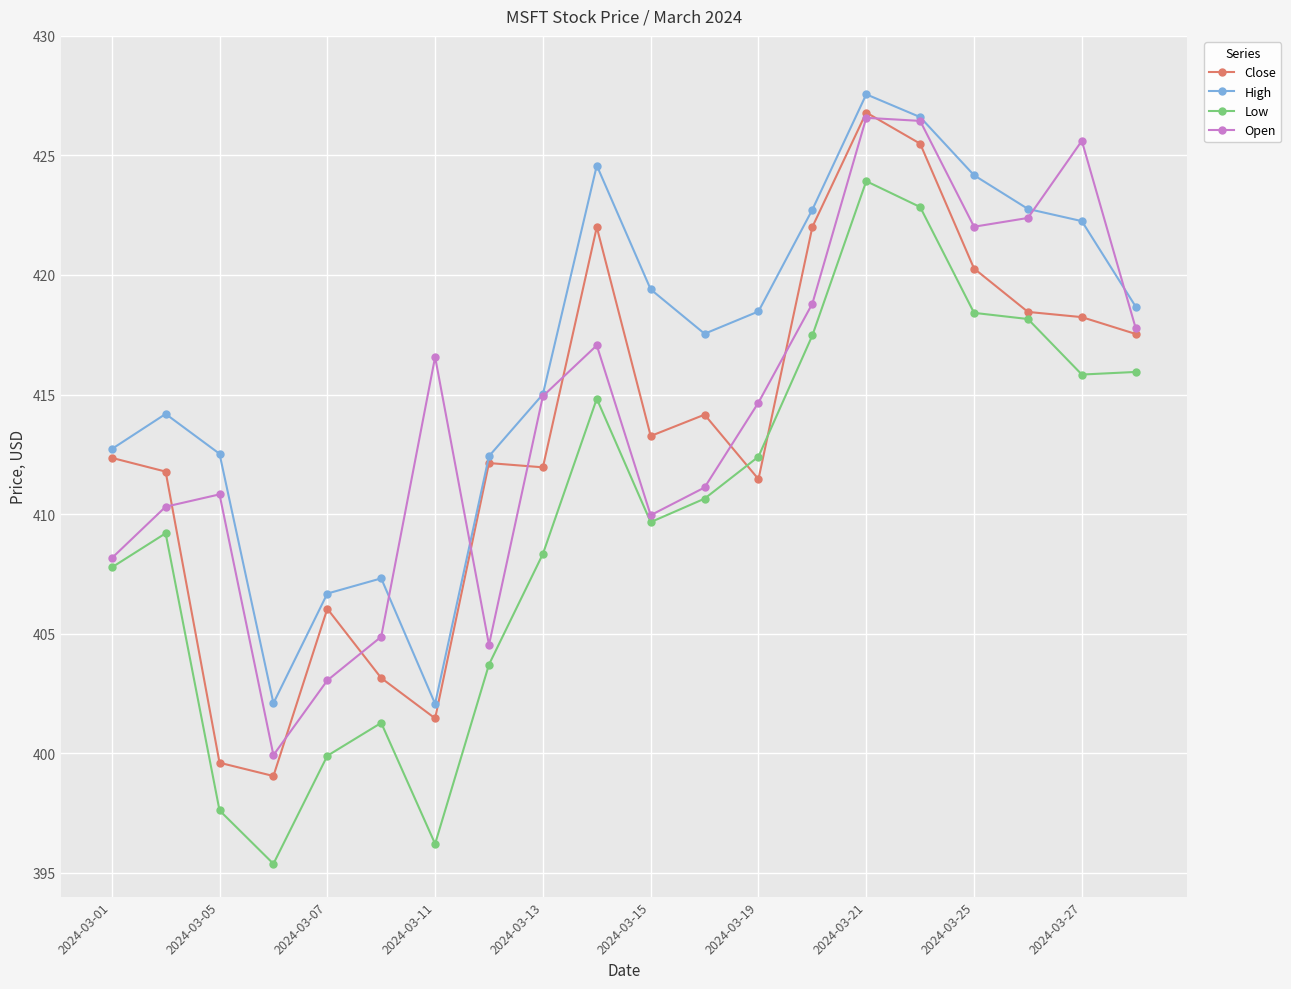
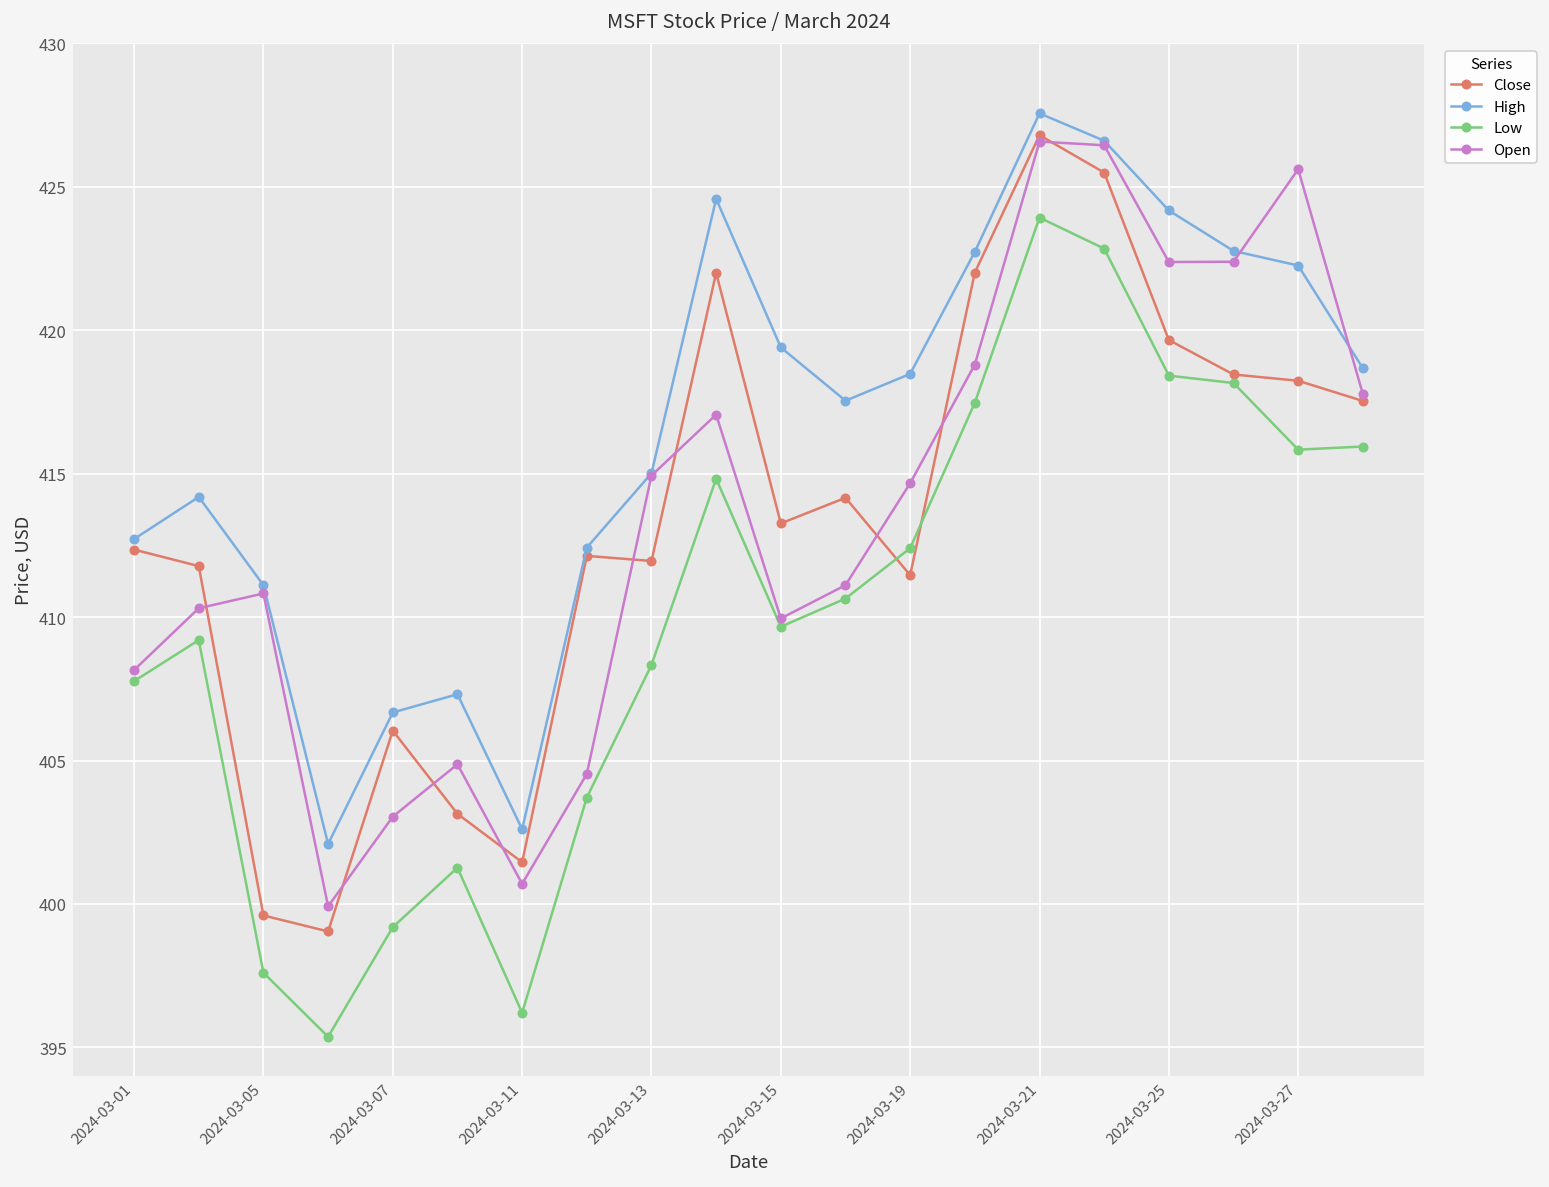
High, 2024-03-05: 412.5 -> 411.1
Low, 2024-03-07: 399.9 -> 399.2
High, 2024-03-11: 402.1 -> 402.6
Open, 2024-03-11: 416.6 -> 400.7
Close, 2024-03-25: 420.3 -> 419.7
Open, 2024-03-25: 422.0 -> 422.4
